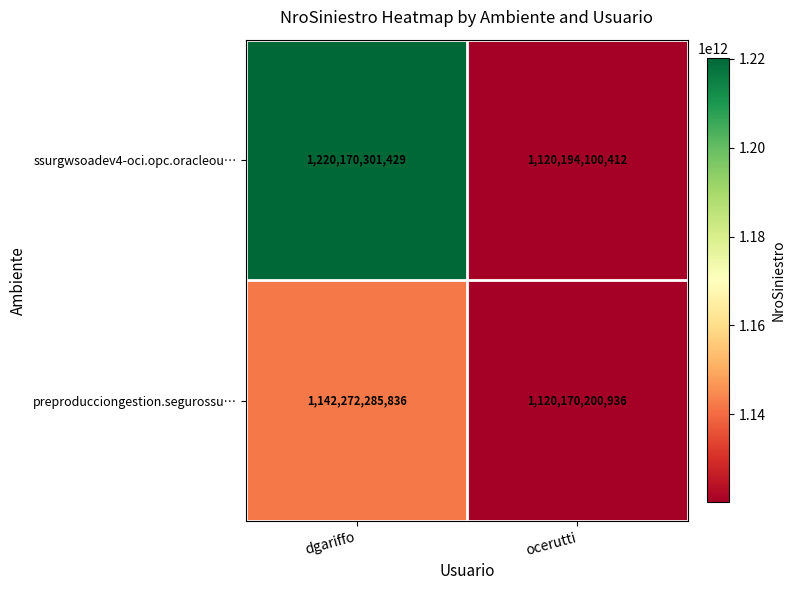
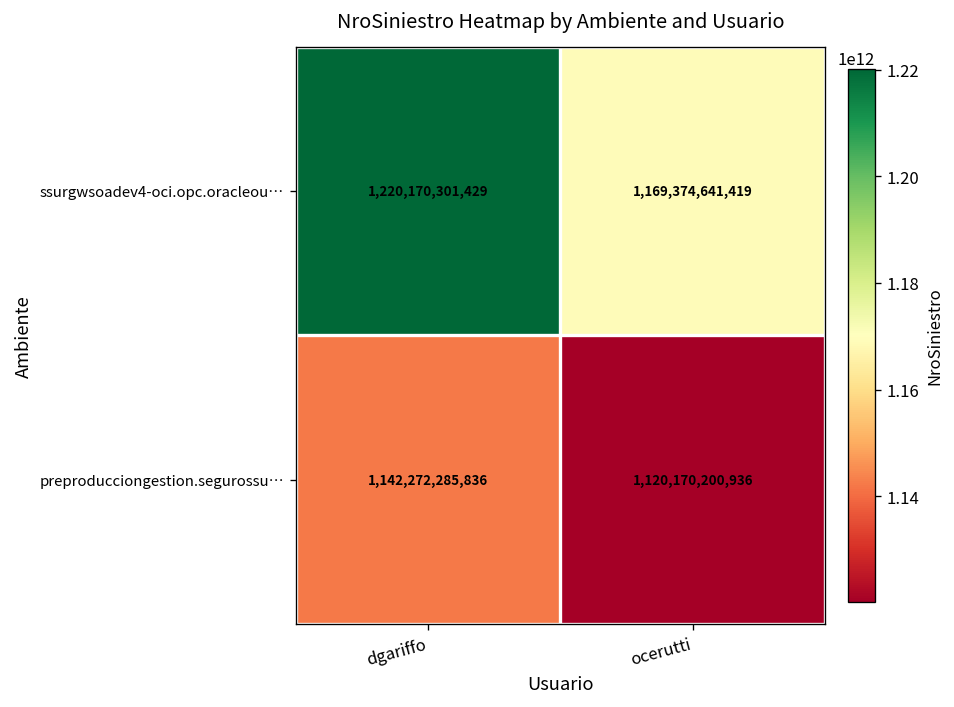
ssurgwsoadev4-oci.opc.oracleou…, ocerutti: 1,120,194,100,412 -> 1,169,374,641,419
